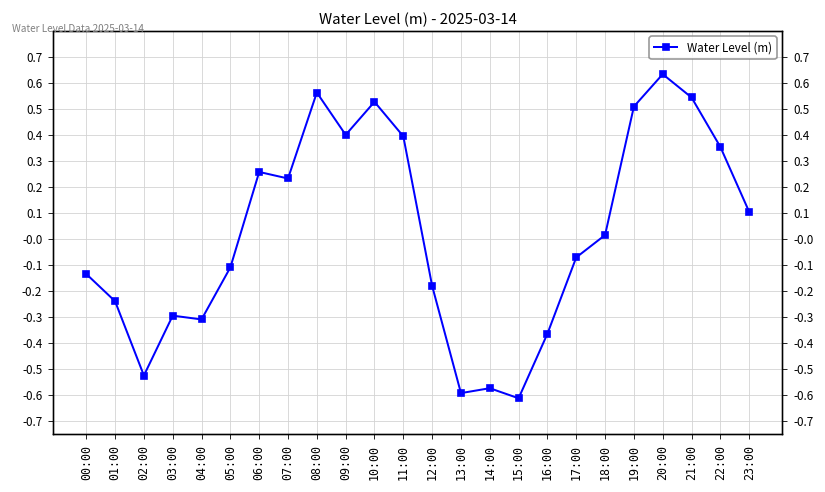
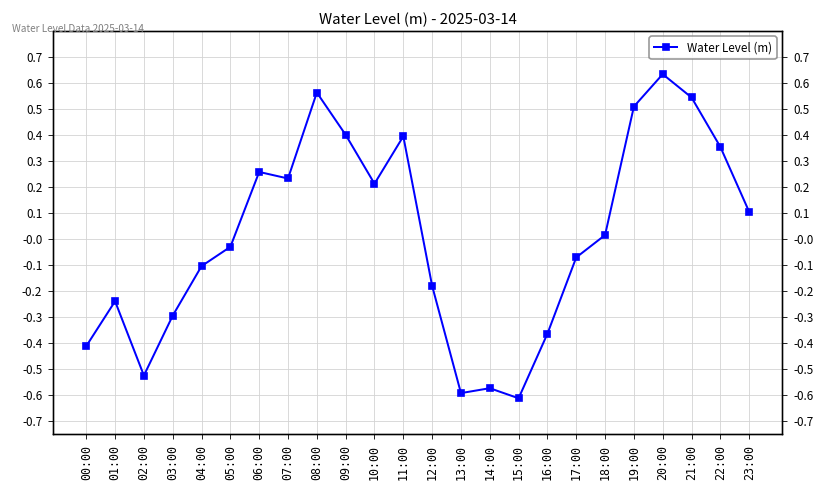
00:00: -0.14 -> -0.41
04:00: -0.31 -> -0.11
05:00: -0.11 -> -0.03
10:00: 0.53 -> 0.21
